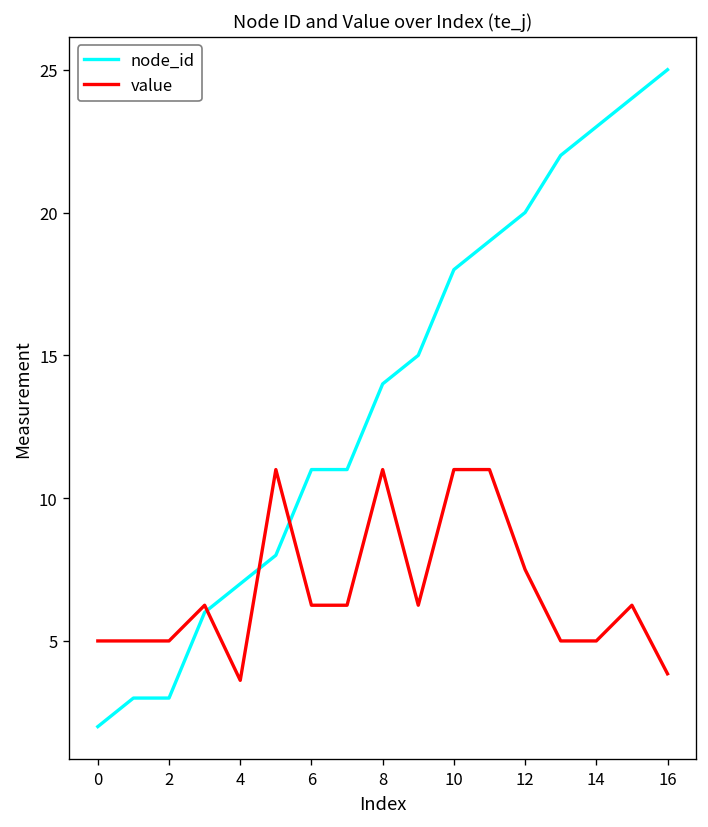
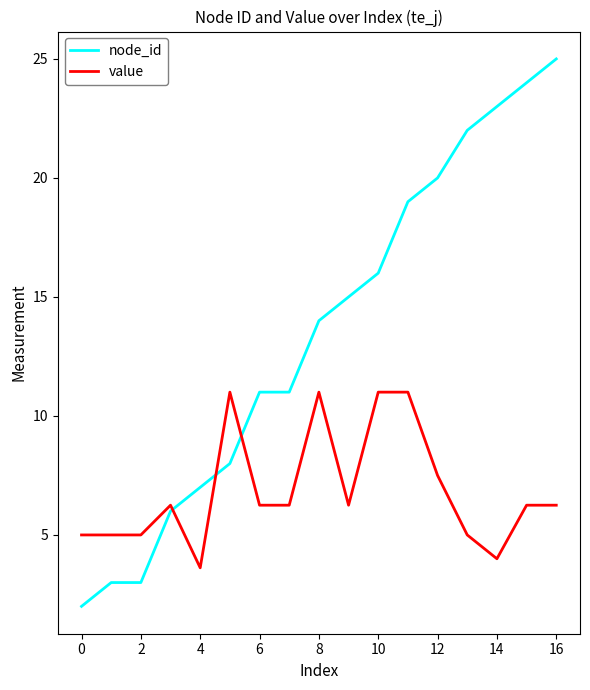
node_id, 10: 18 -> 16
value, 14: 5 -> 4
value, 16: 3.9 -> 6.3
